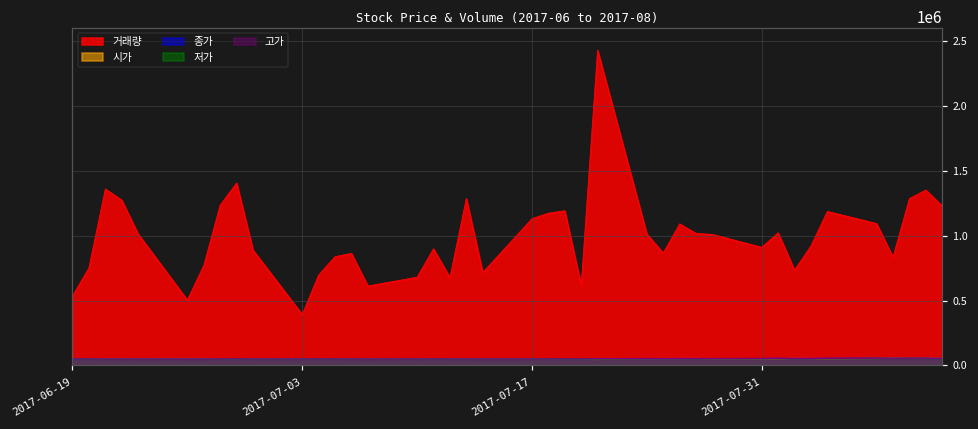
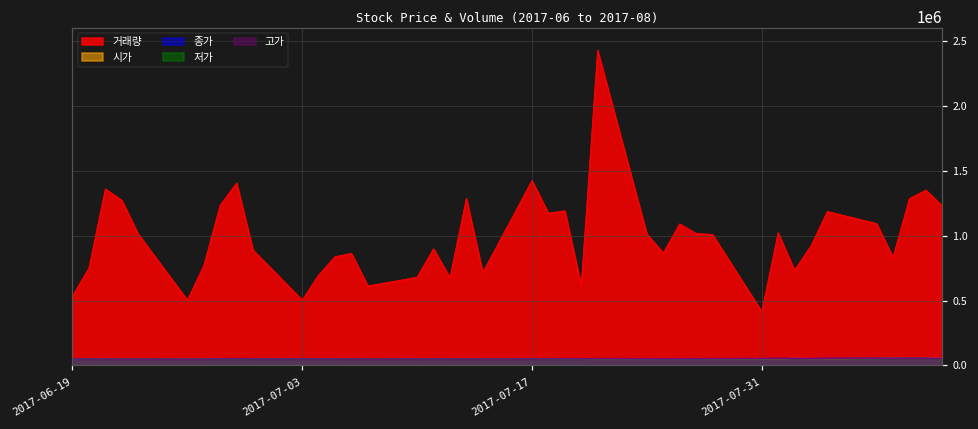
거래량, 2017-07-03: 390000 -> 500000
거래량, 2017-07-17: 1130000 -> 1420000
거래량, 2017-07-31: 910000 -> 420000
